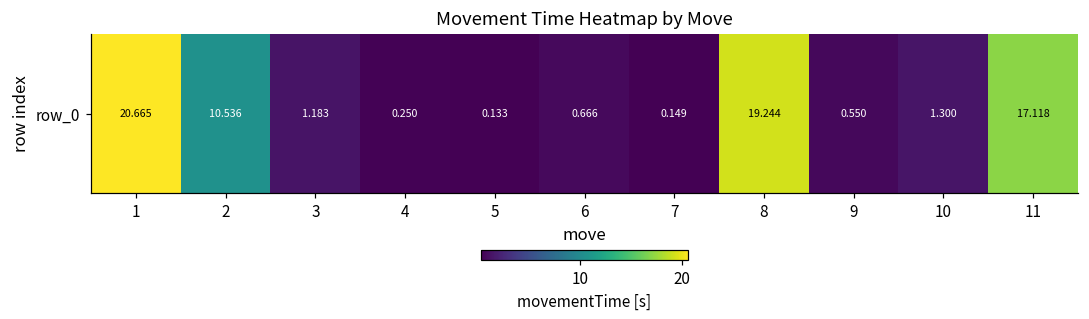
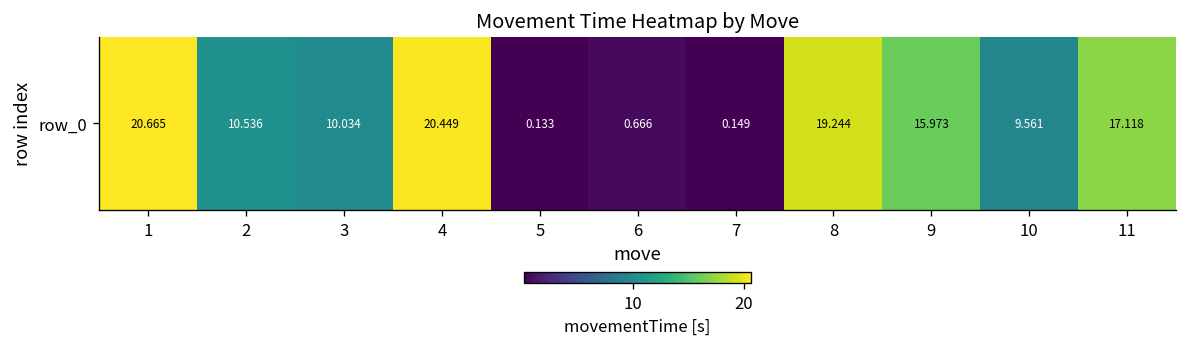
row_0, 3: 1.183 -> 10.034
row_0, 4: 0.250 -> 20.449
row_0, 9: 0.550 -> 15.973
row_0, 10: 1.300 -> 9.561
